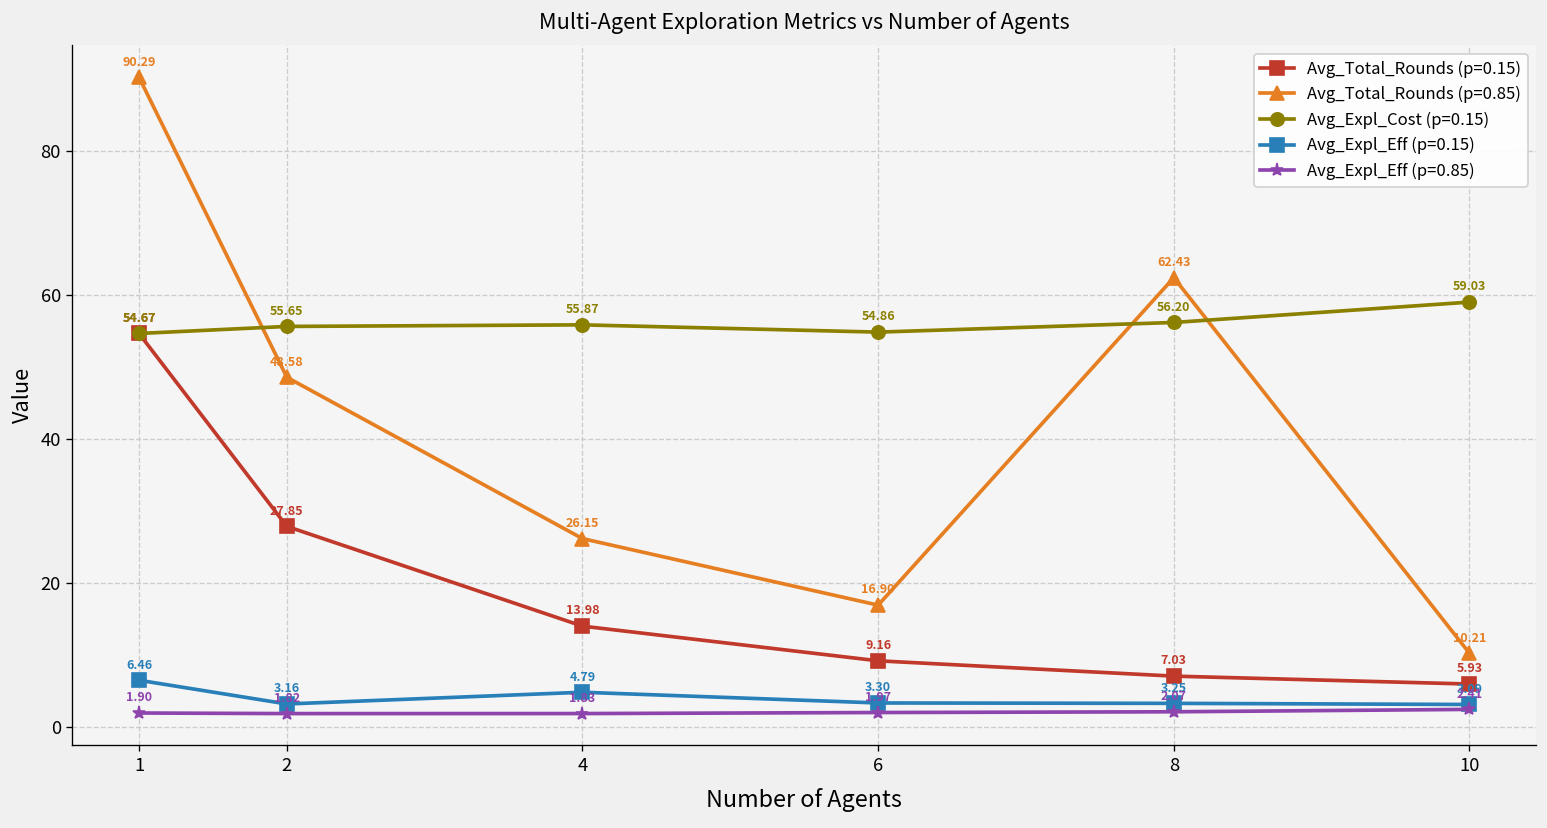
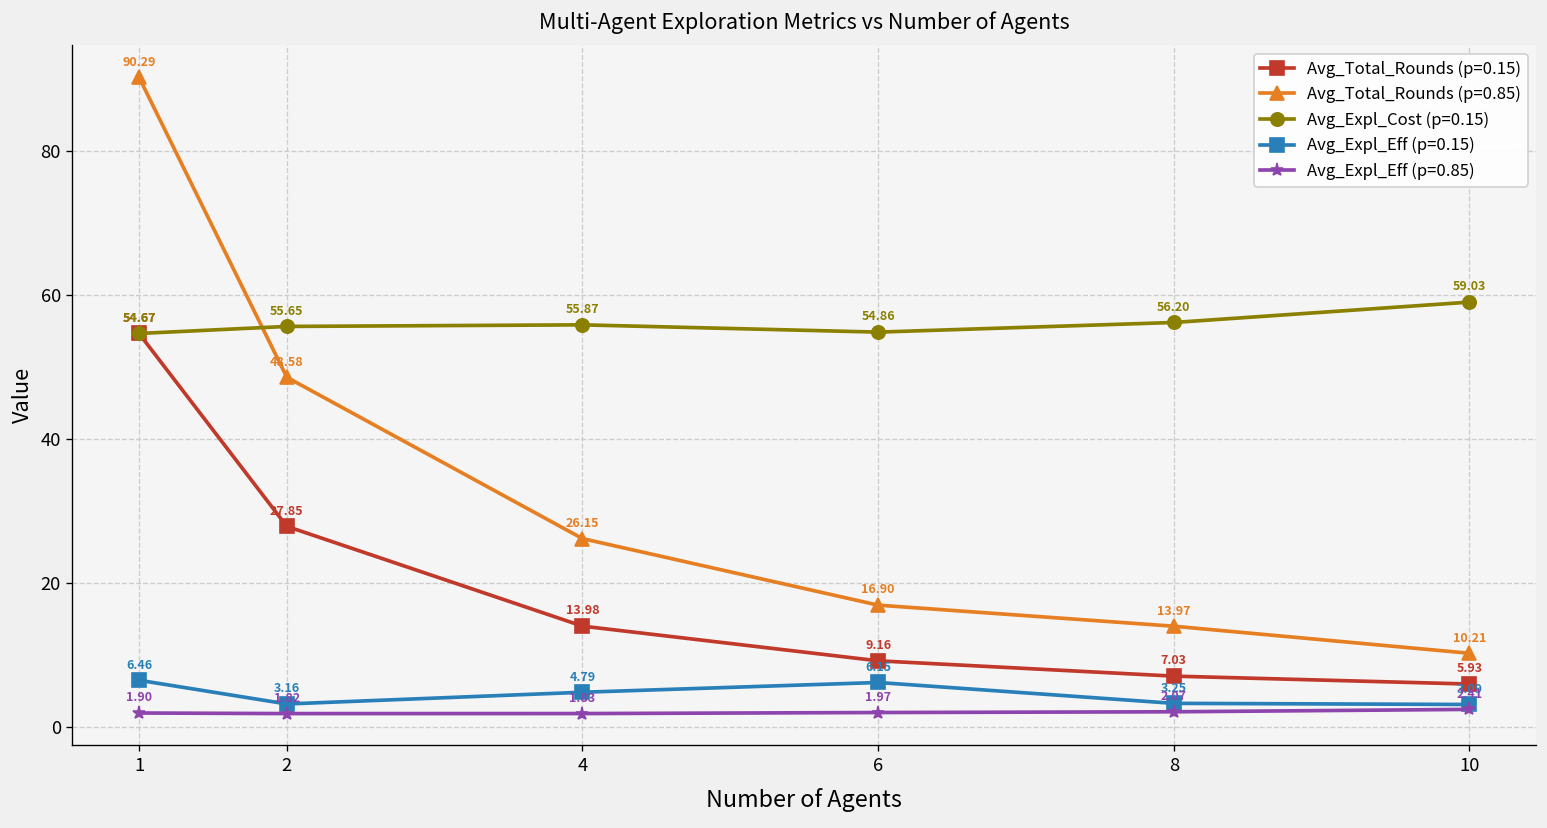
Avg_Expl_Eff (p=0.15), 6: 3.30 -> 6.15
Avg_Total_Rounds (p=0.85), 8: 62.43 -> 13.97
